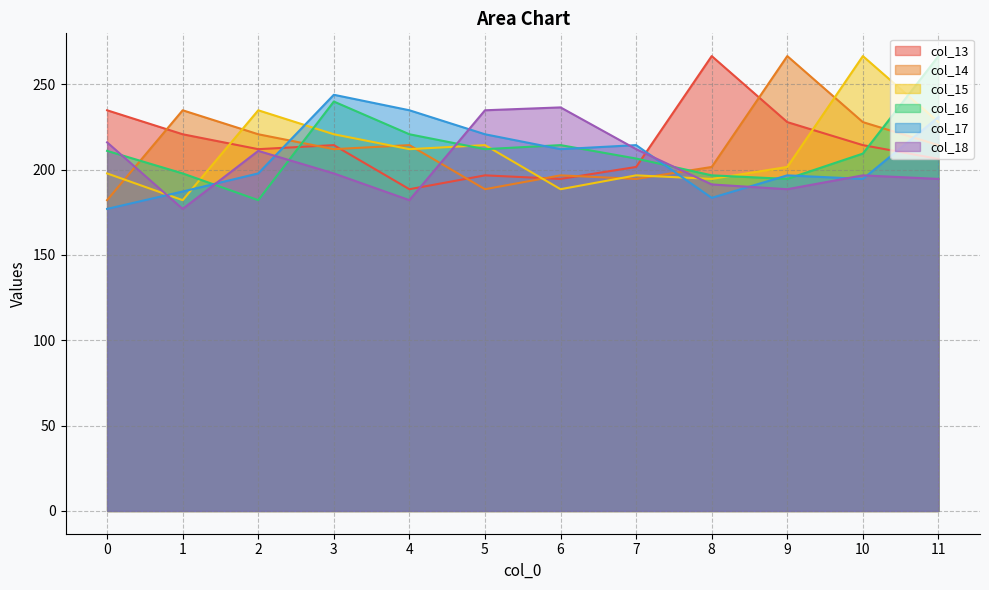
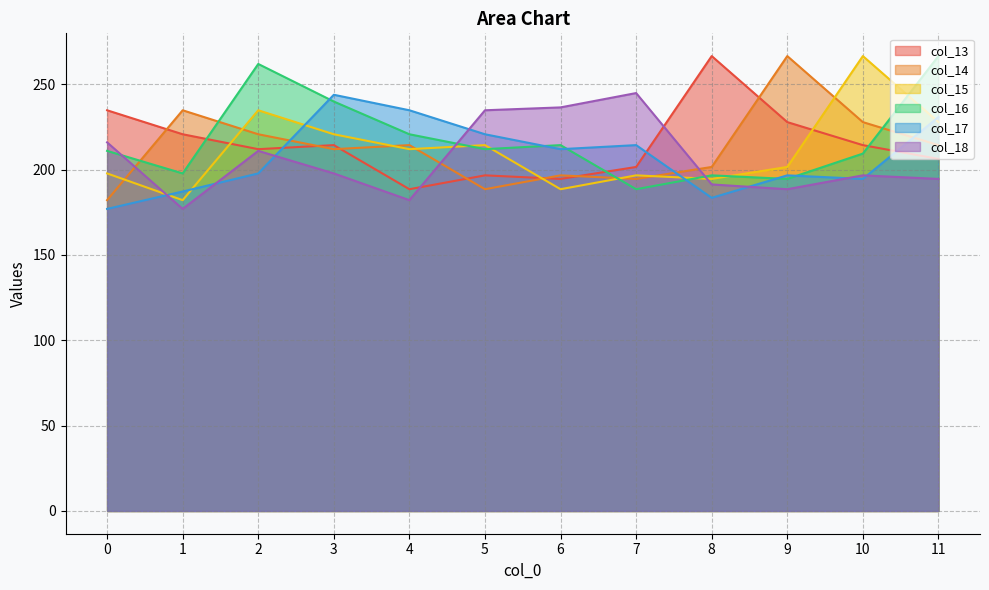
col_16, 2: 182 -> 262
col_16, 7: 207 -> 189
col_18, 7: 212 -> 245
